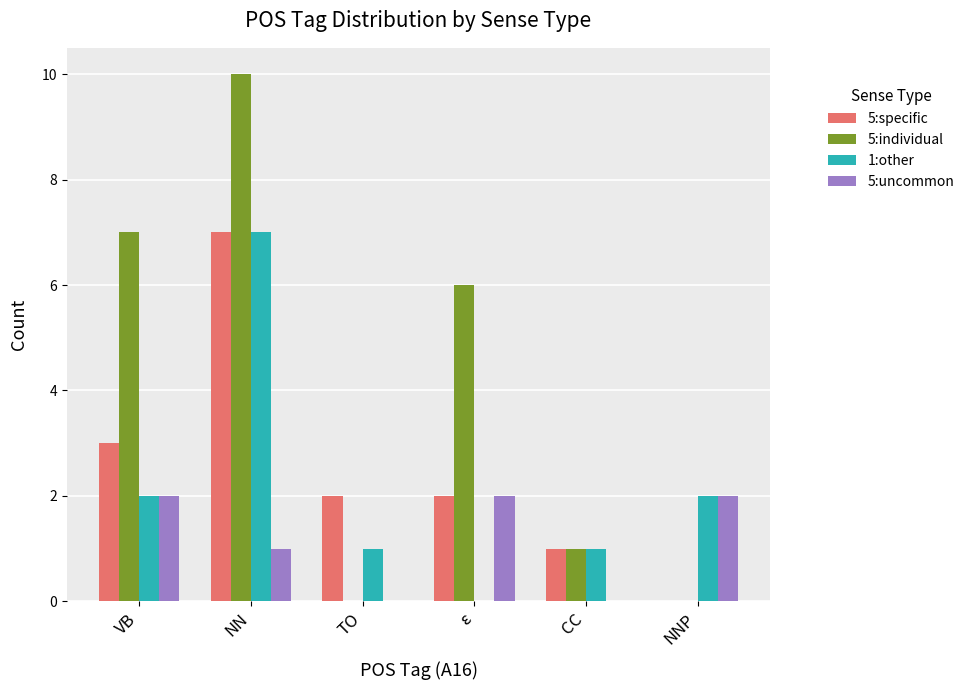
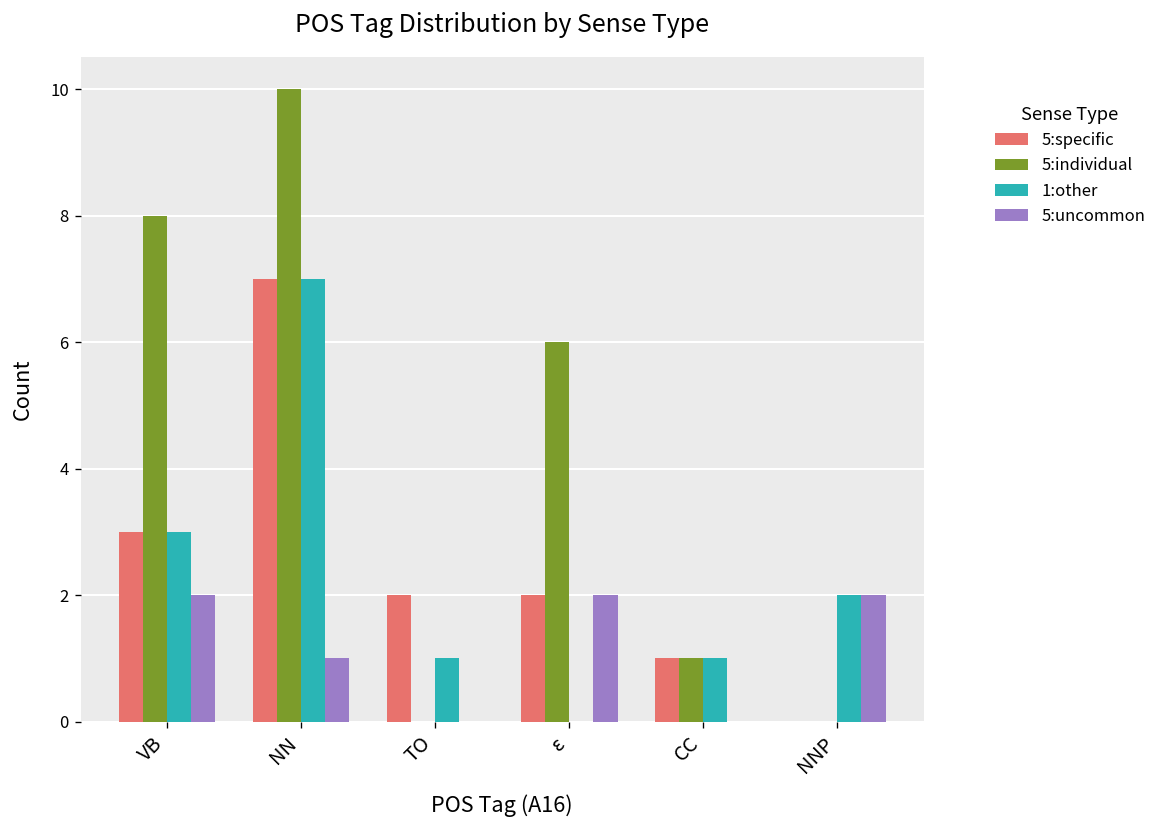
5:individual, VB: 7 -> 8
1:other, VB: 2 -> 3
